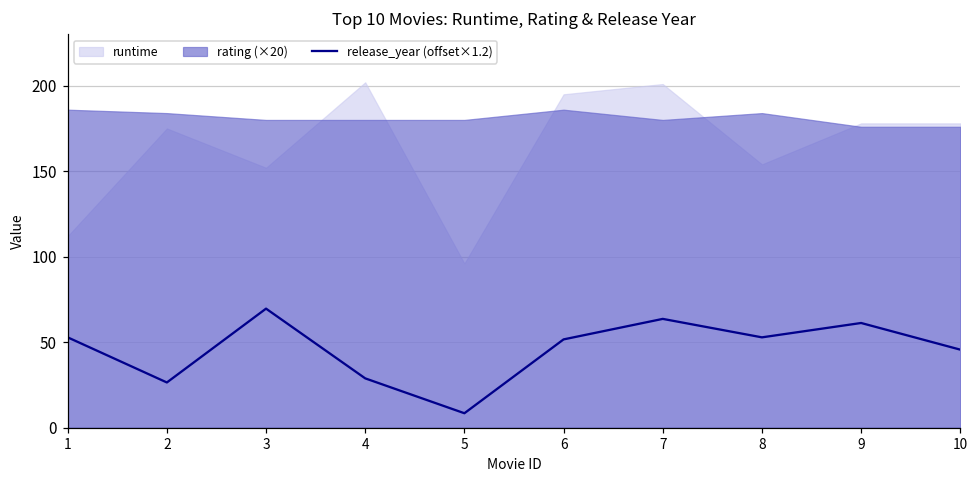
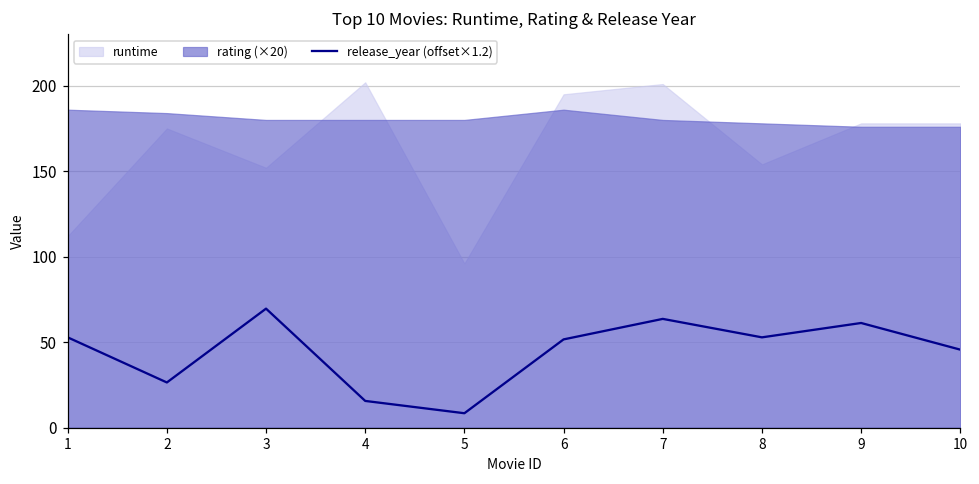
release_year (offset×1.2), 4: 29 -> 16
rating (×20), 8: 184 -> 178
